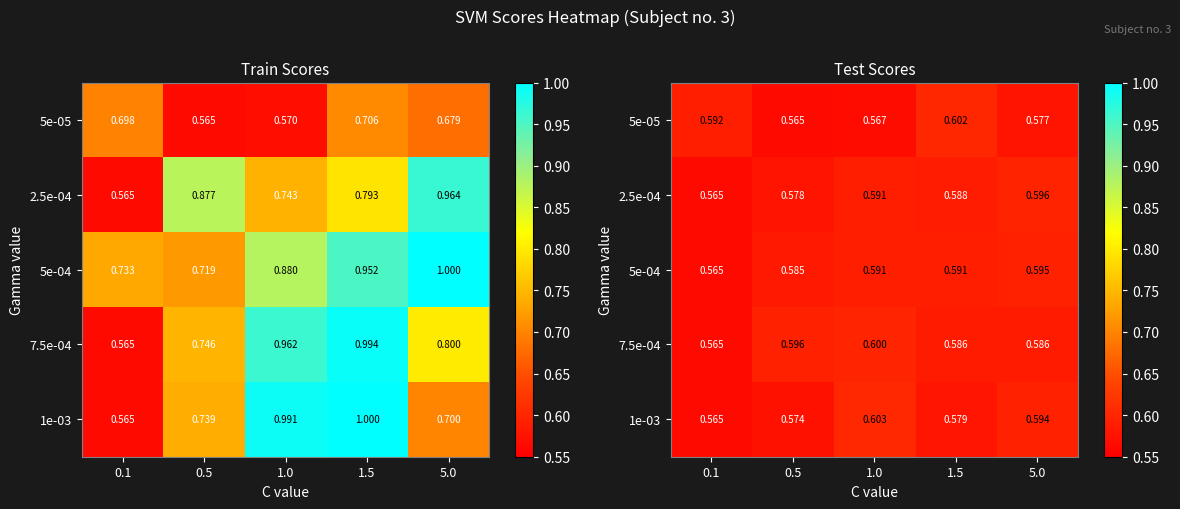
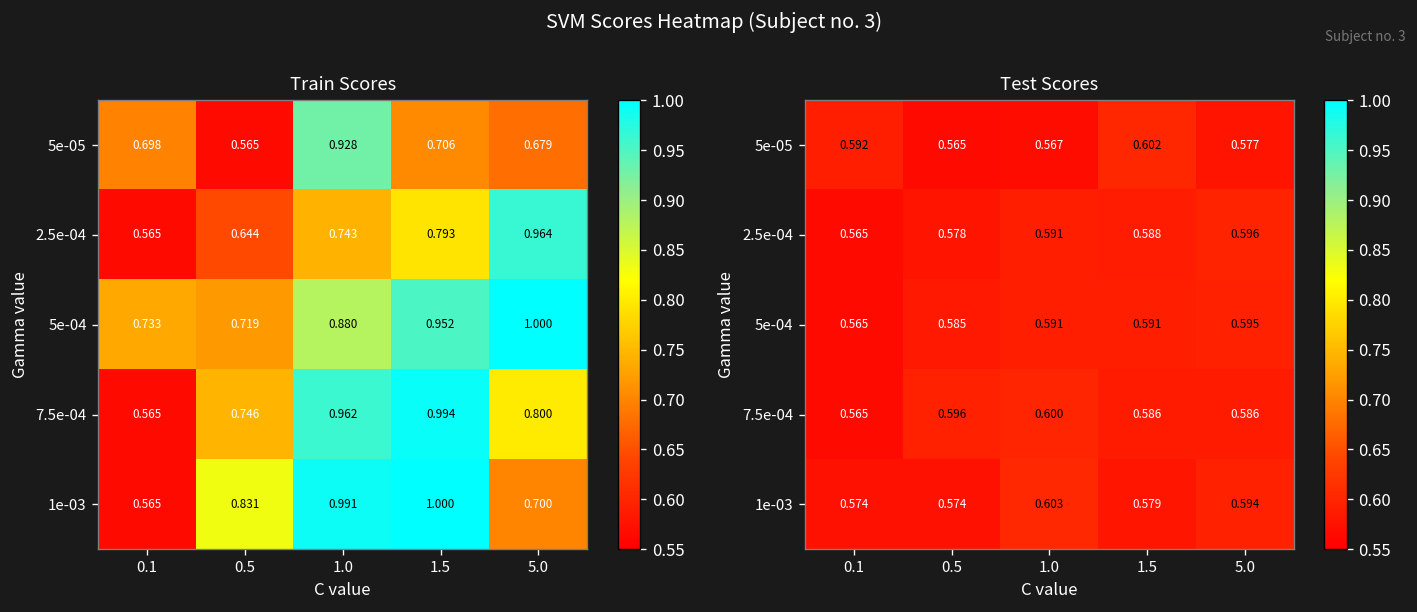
Train Scores, 5e-05, 1.0: 0.570 -> 0.928
Train Scores, 2.5e-04, 0.5: 0.877 -> 0.644
Train Scores, 1e-03, 0.5: 0.739 -> 0.831
Test Scores, 1e-03, 0.1: 0.565 -> 0.574
